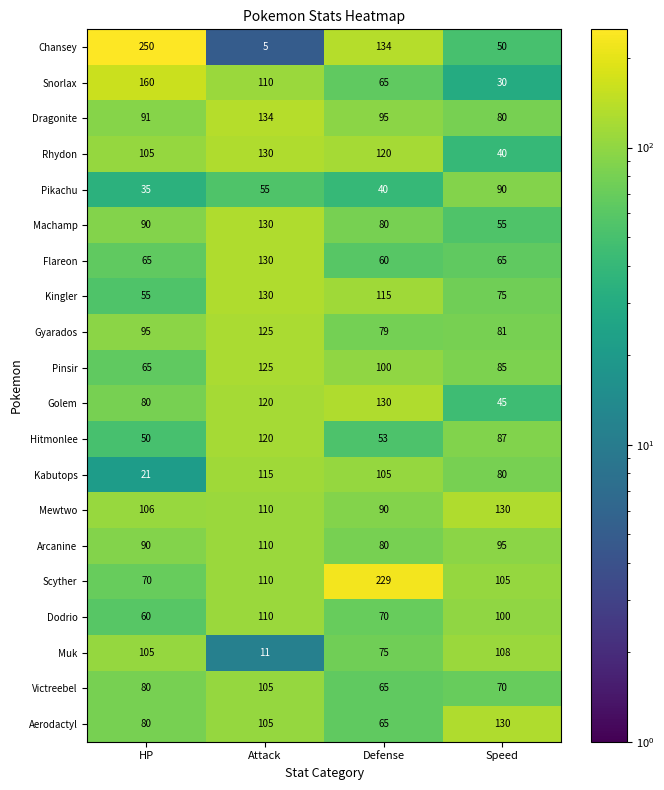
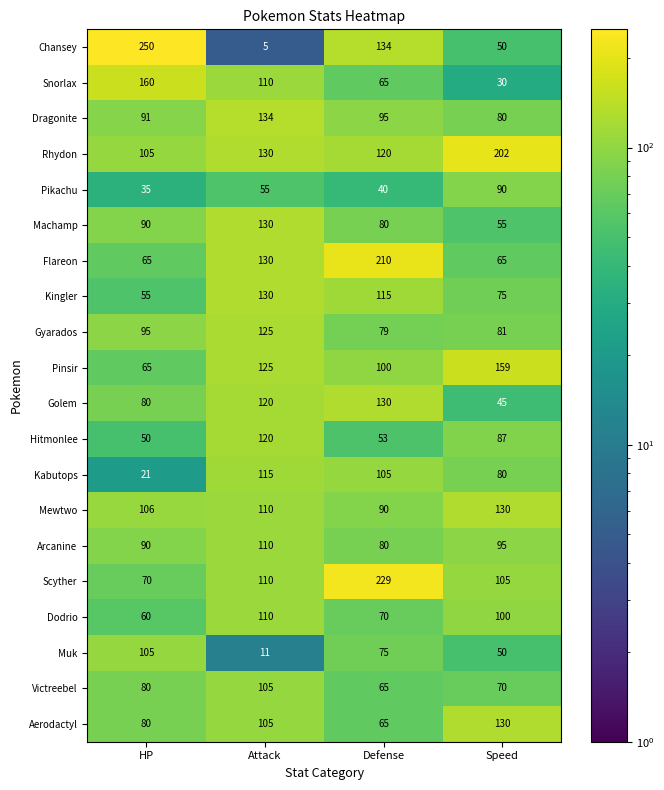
Rhydon, Speed: 40 -> 202
Flareon, Defense: 60 -> 210
Pinsir, Speed: 85 -> 159
Muk, Speed: 108 -> 50
